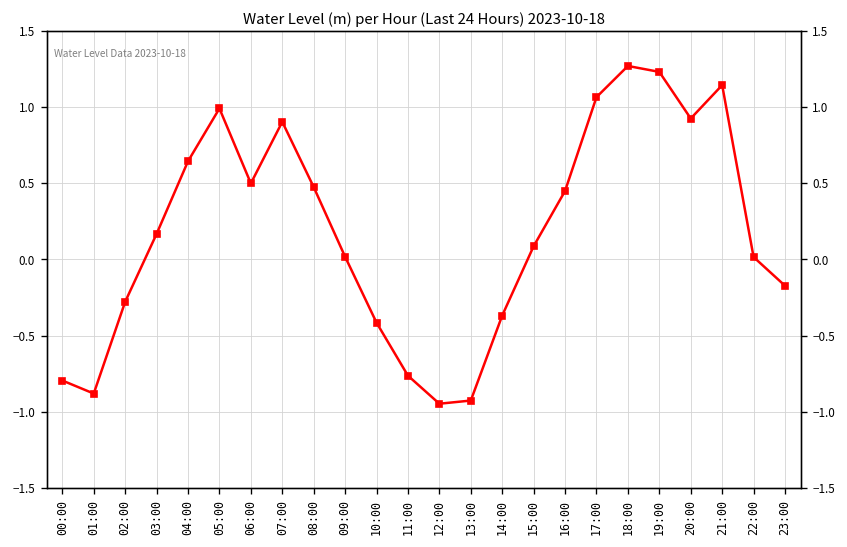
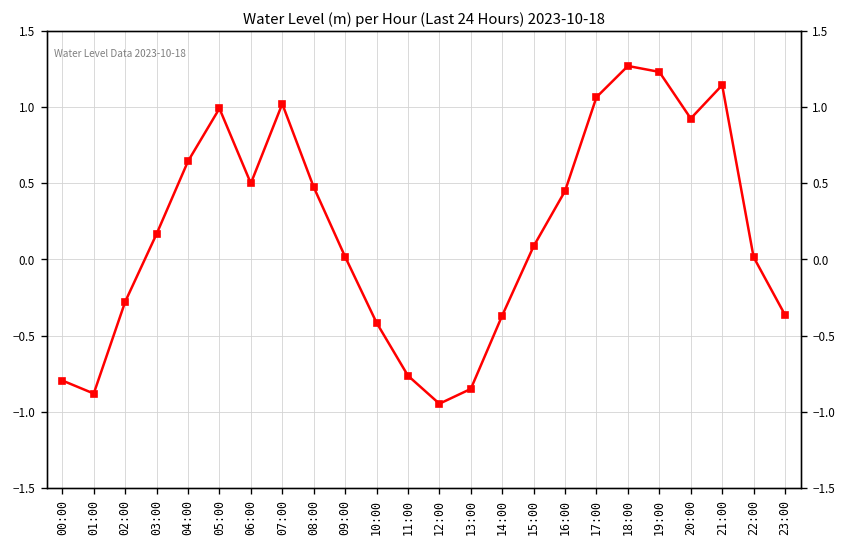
07:00: 0.90 -> 1.02
13:00: -0.93 -> -0.85
23:00: -0.17 -> -0.36
